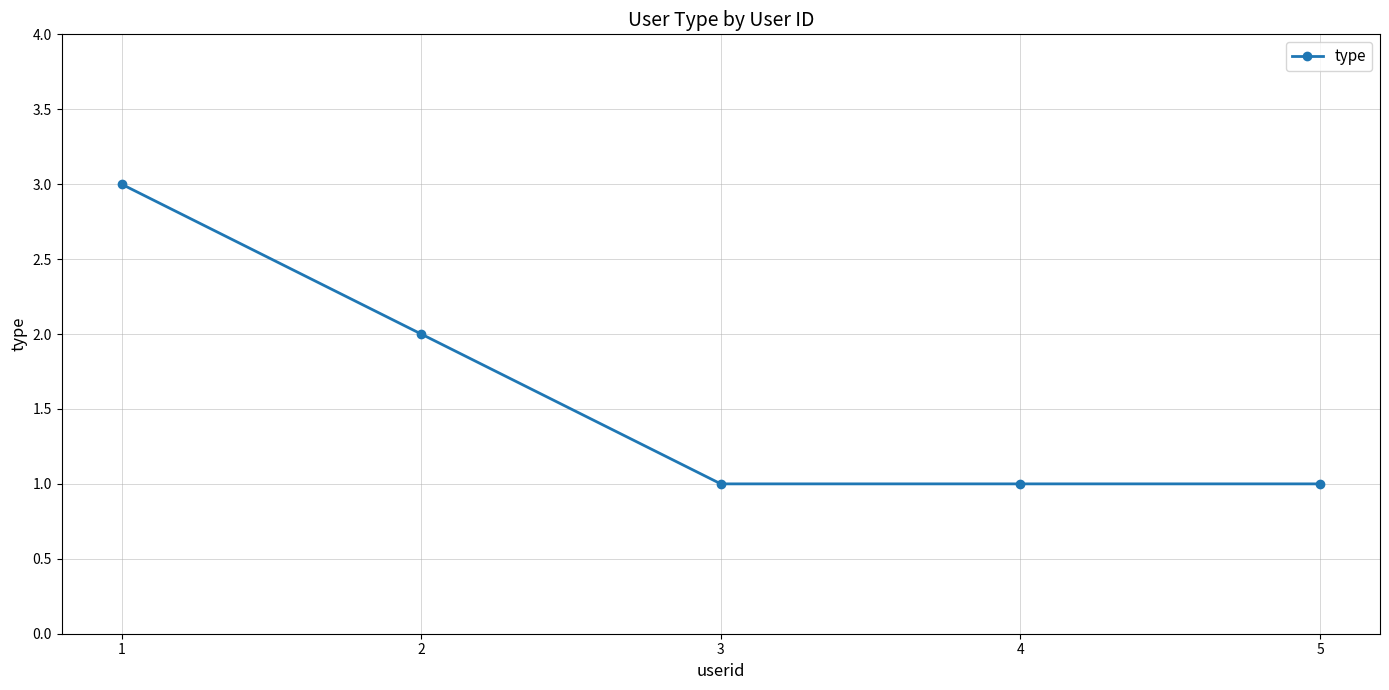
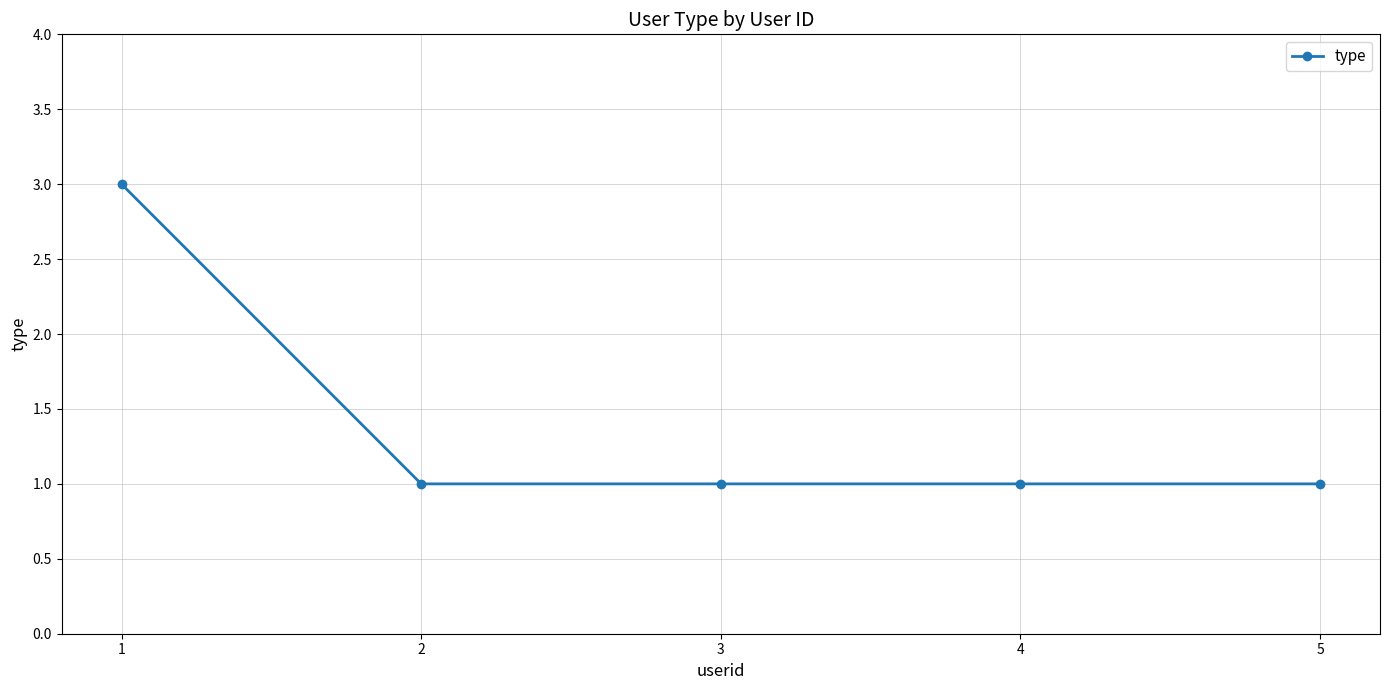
2: 2 -> 1
